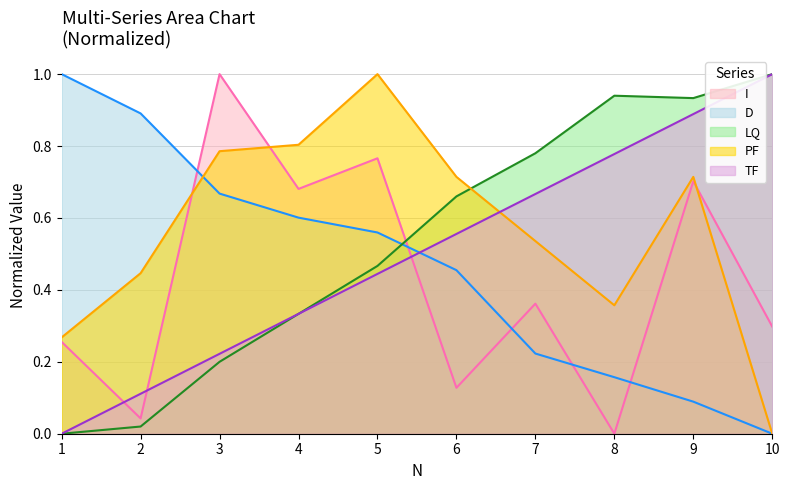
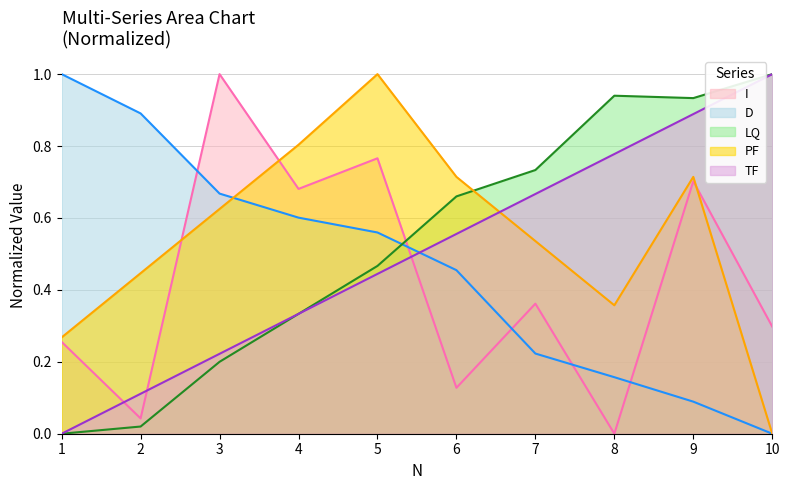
PF, 3: 0.79 -> 0.62
LQ, 7: 0.78 -> 0.73
